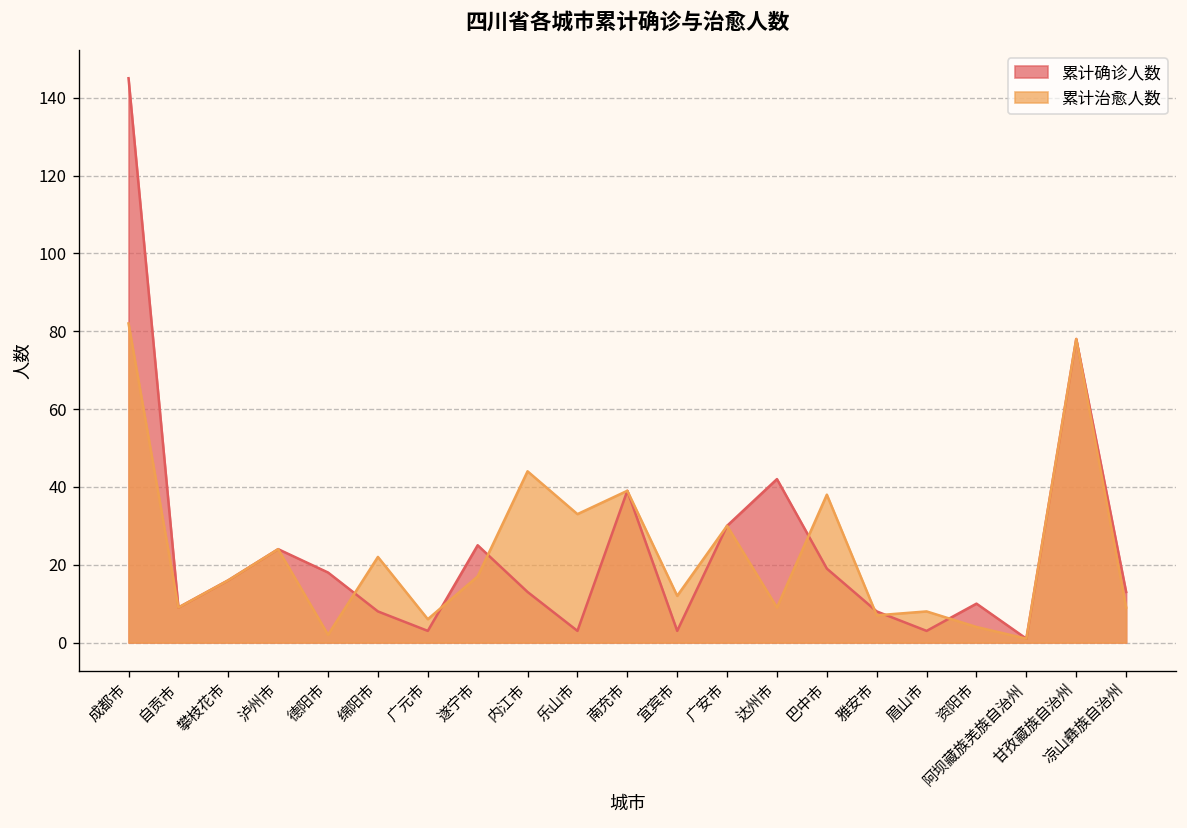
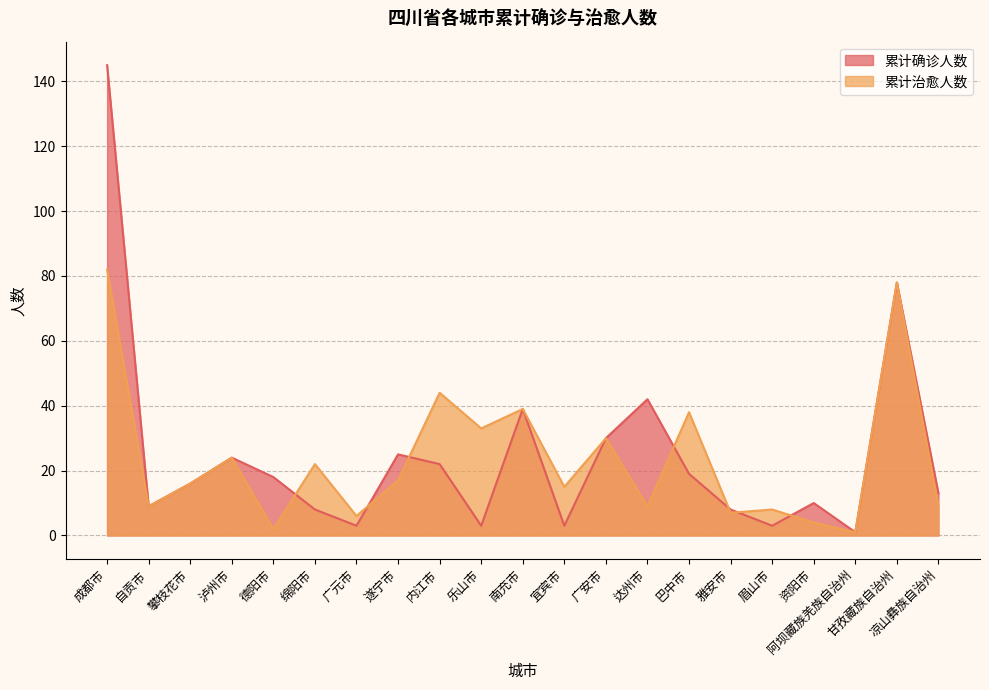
累计确诊人数, 内江市: 13 -> 22
累计治愈人数, 宜宾市: 12 -> 15
